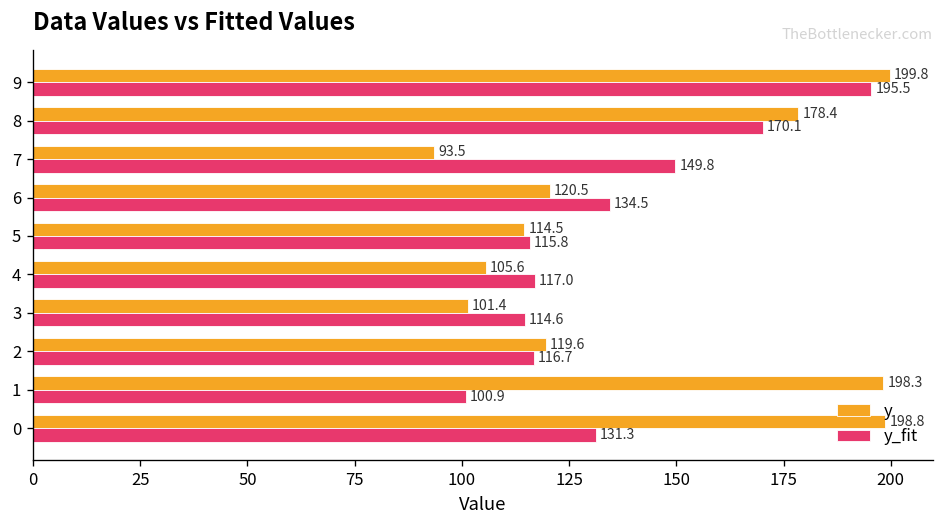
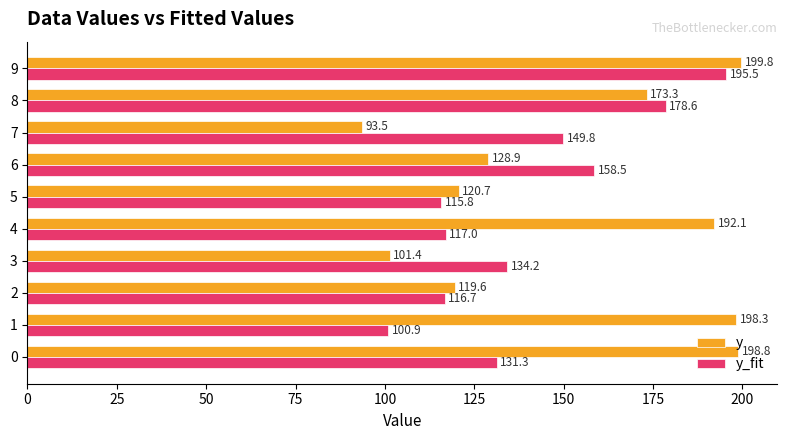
y, 8: 178.4 -> 173.3
y_fit, 8: 170.1 -> 178.6
y, 6: 120.5 -> 128.9
y_fit, 6: 134.5 -> 158.5
y, 5: 114.5 -> 120.7
y, 4: 105.6 -> 192.1
y_fit, 3: 114.6 -> 134.2
